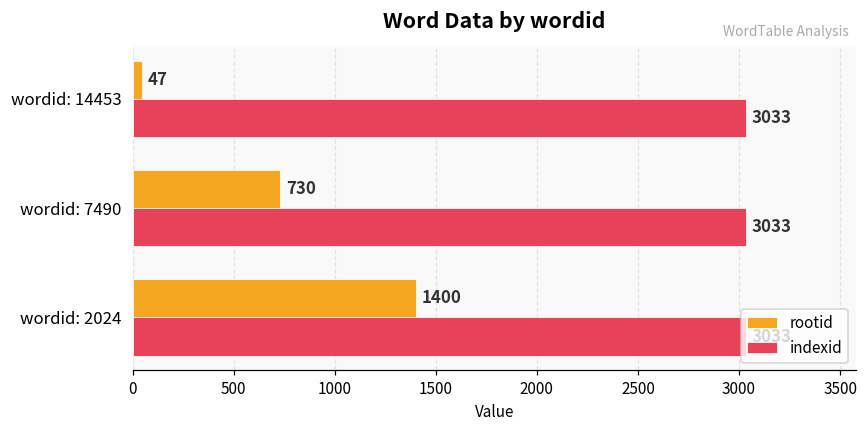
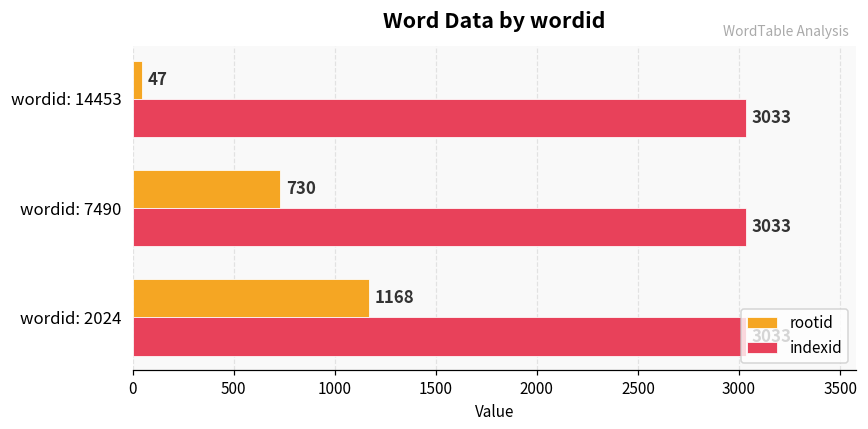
rootid, wordid: 2024: 1400 -> 1168
